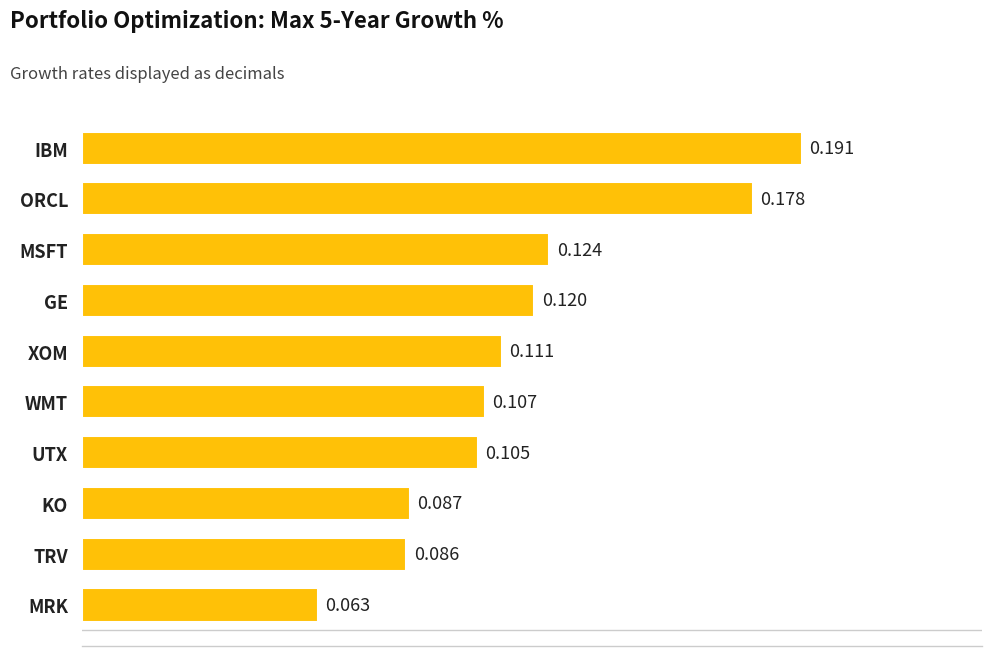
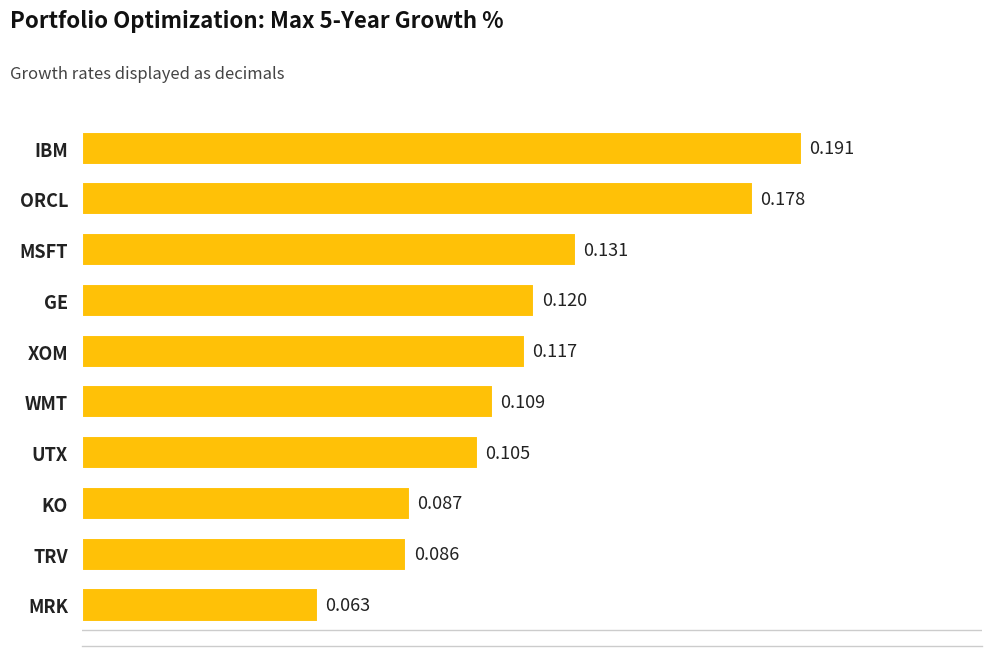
MSFT: 0.124 -> 0.131
XOM: 0.111 -> 0.117
WMT: 0.107 -> 0.109
